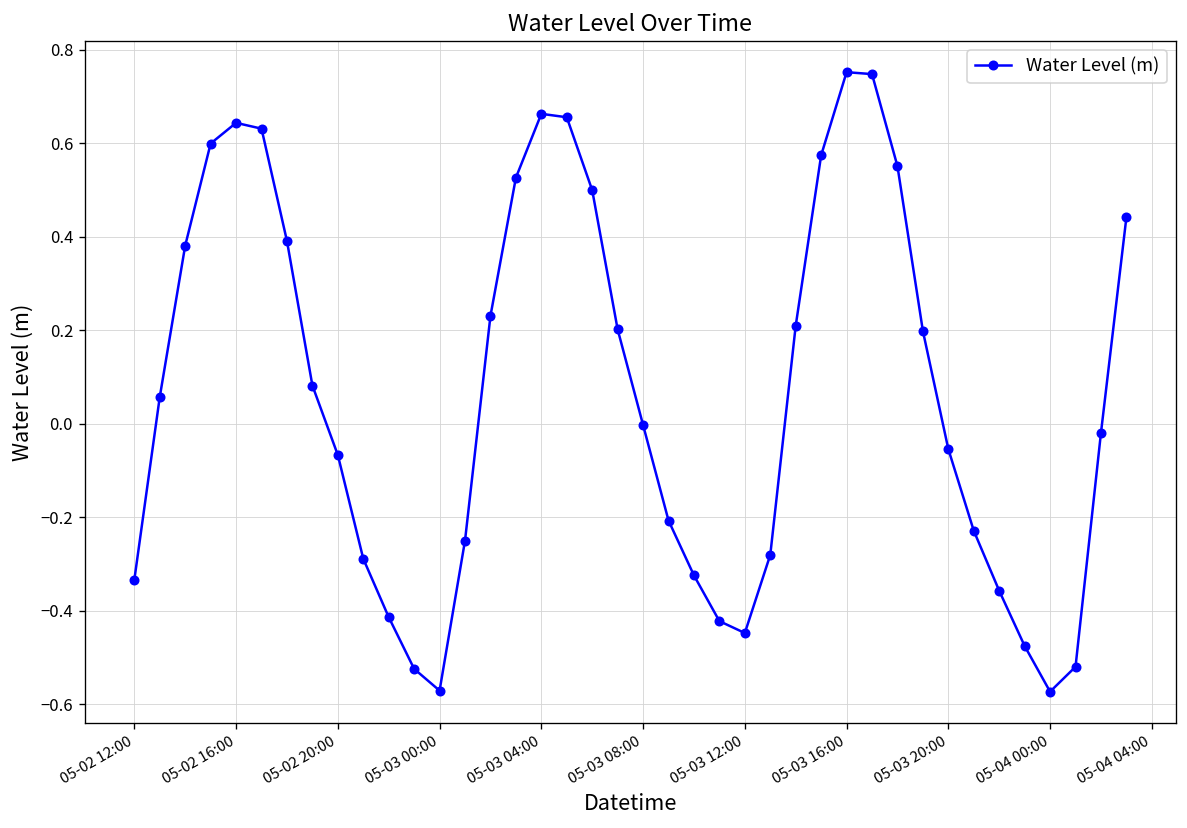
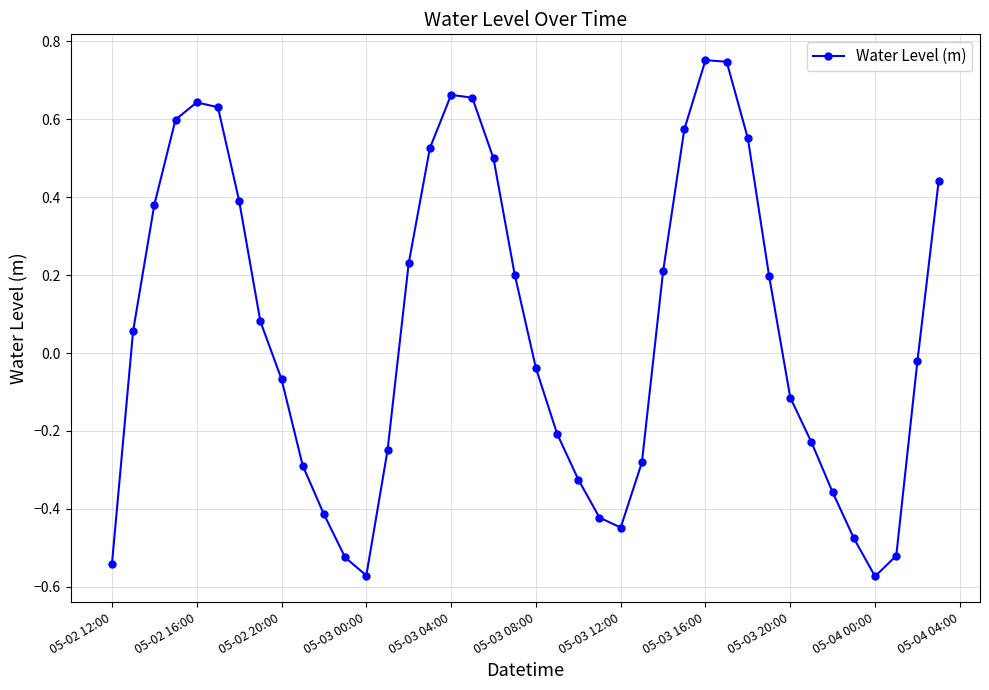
05-02 12:00: -0.33 -> -0.54
05-03 08:00: 0.00 -> -0.04
05-03 20:00: -0.05 -> -0.11
